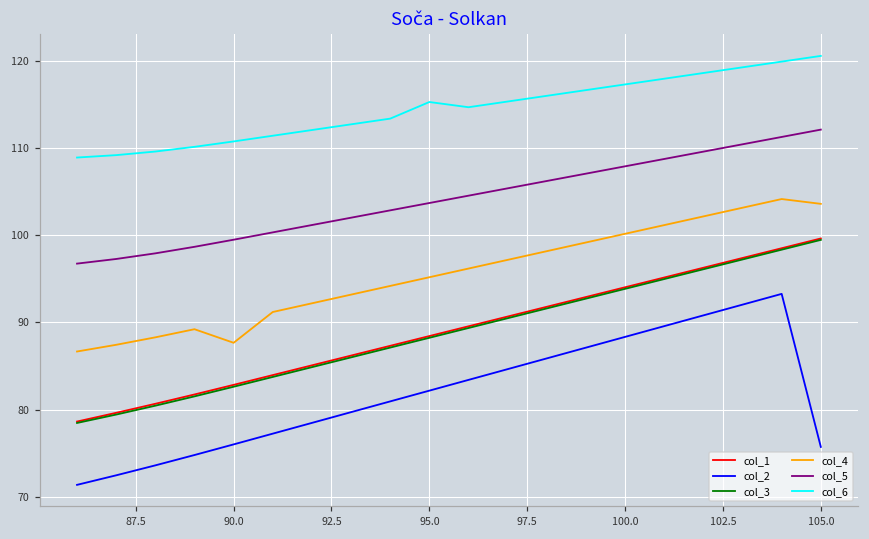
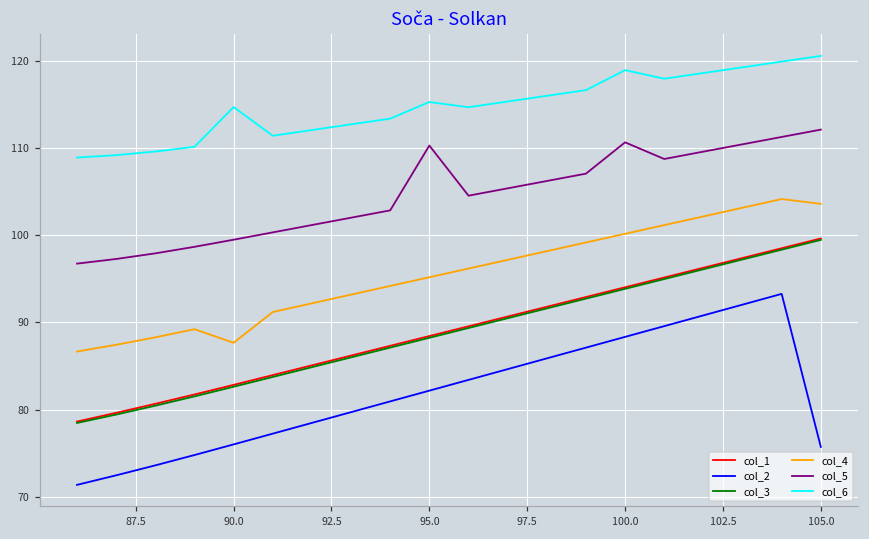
col_6, 90.0: 111 -> 115
col_5, 95.0: 104 -> 110
col_5, 100.0: 108 -> 111
col_6, 100.0: 117 -> 119
